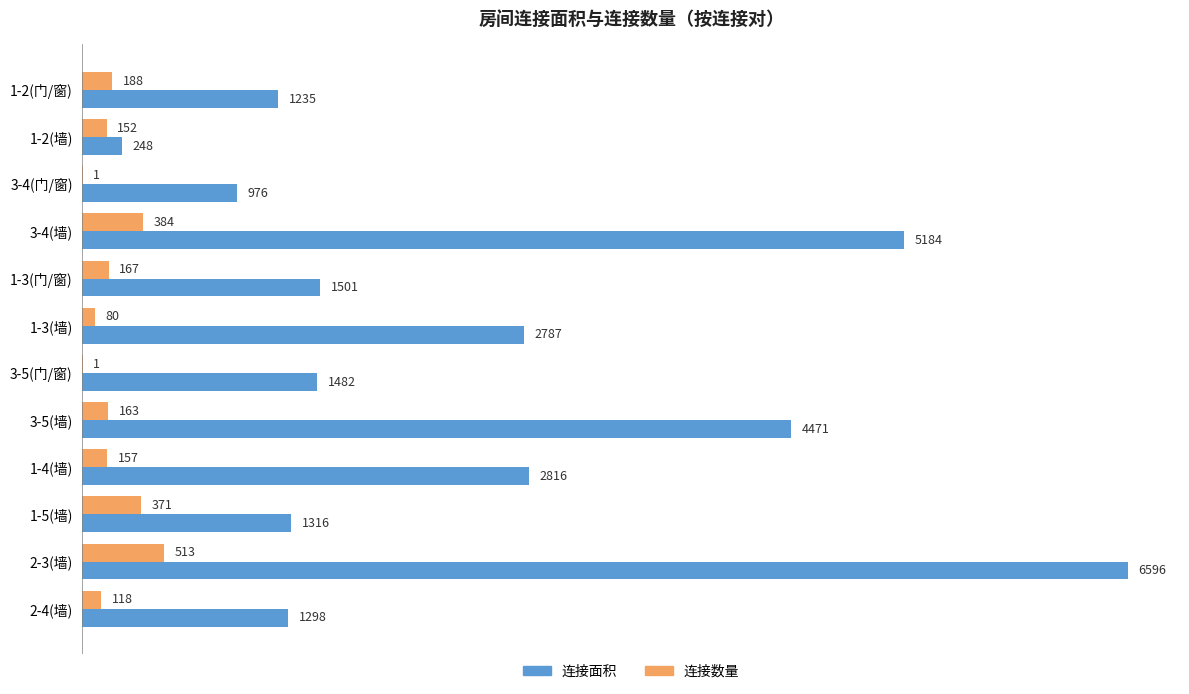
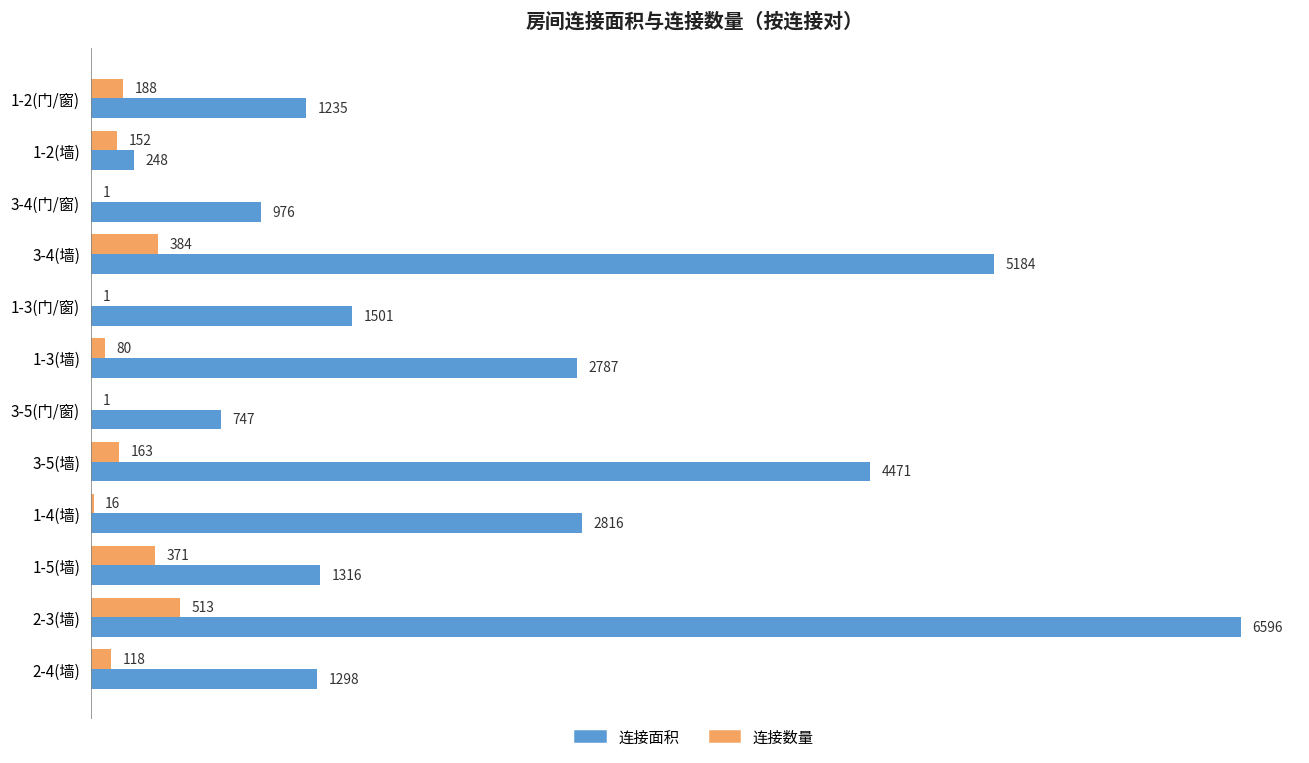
连接数量, 1-3(门/窗): 167 -> 1
连接面积, 3-5(门/窗): 1482 -> 747
连接数量, 1-4(墙): 157 -> 16
